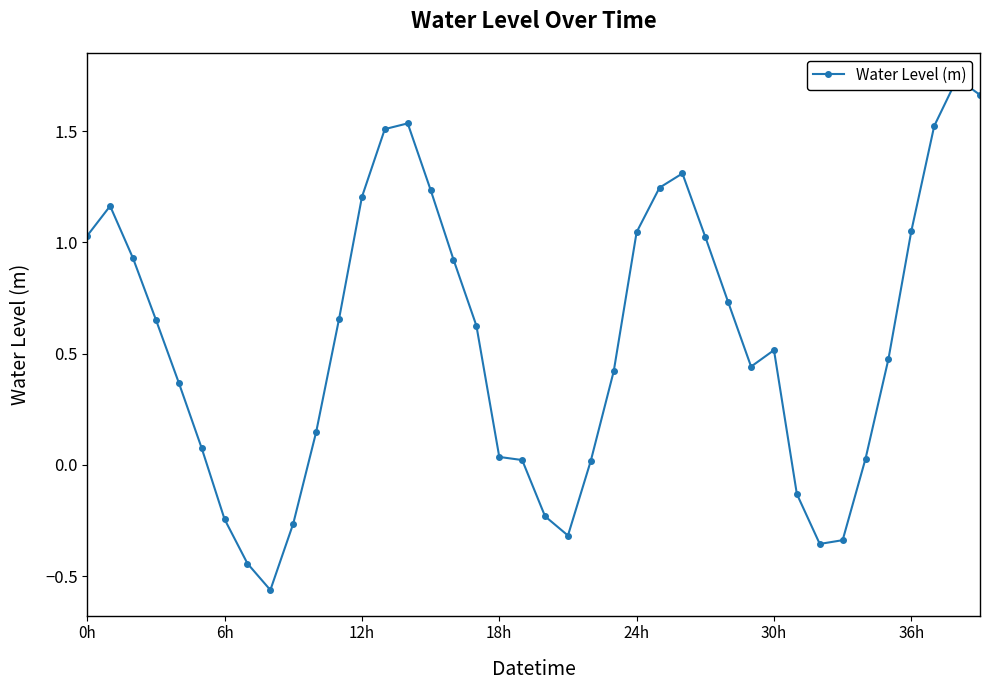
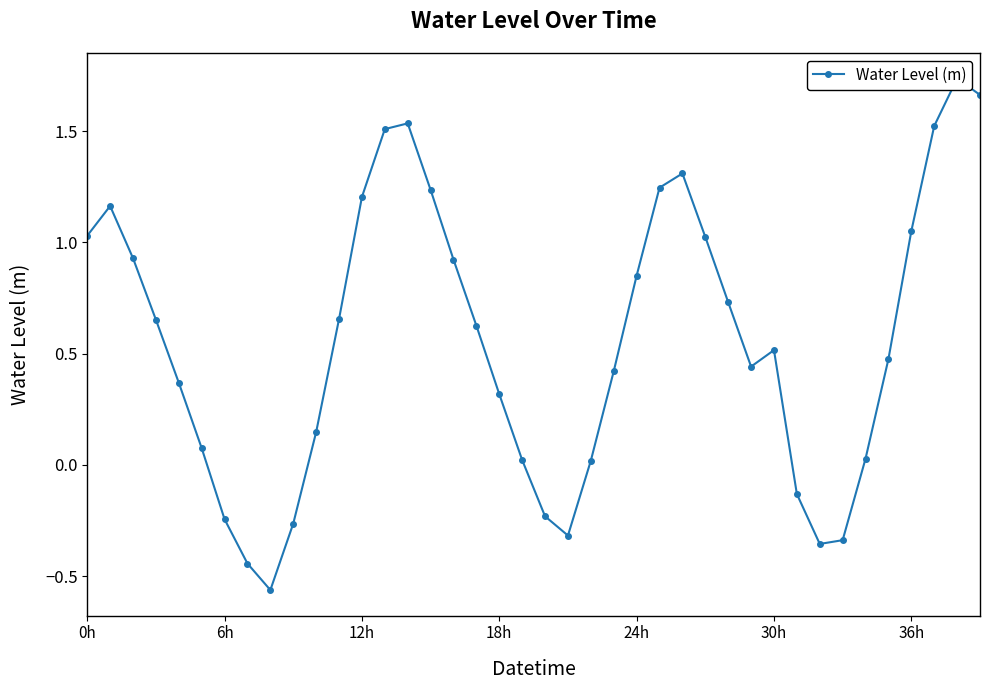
18h: 0.04 -> 0.32
24h: 1.05 -> 0.85
